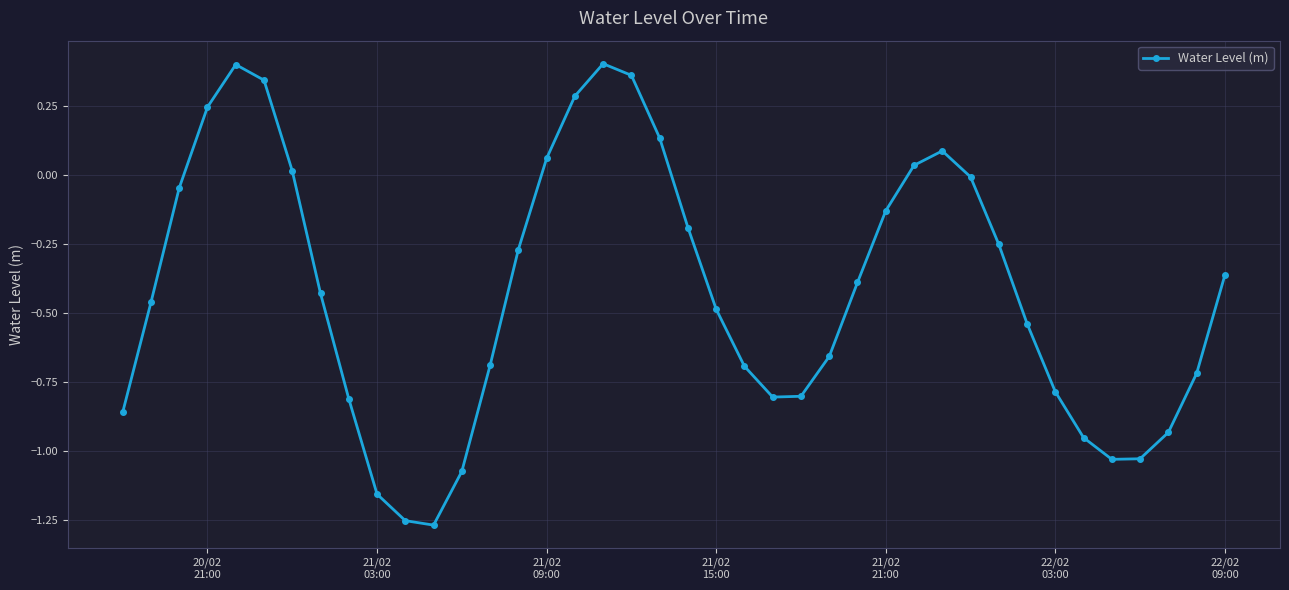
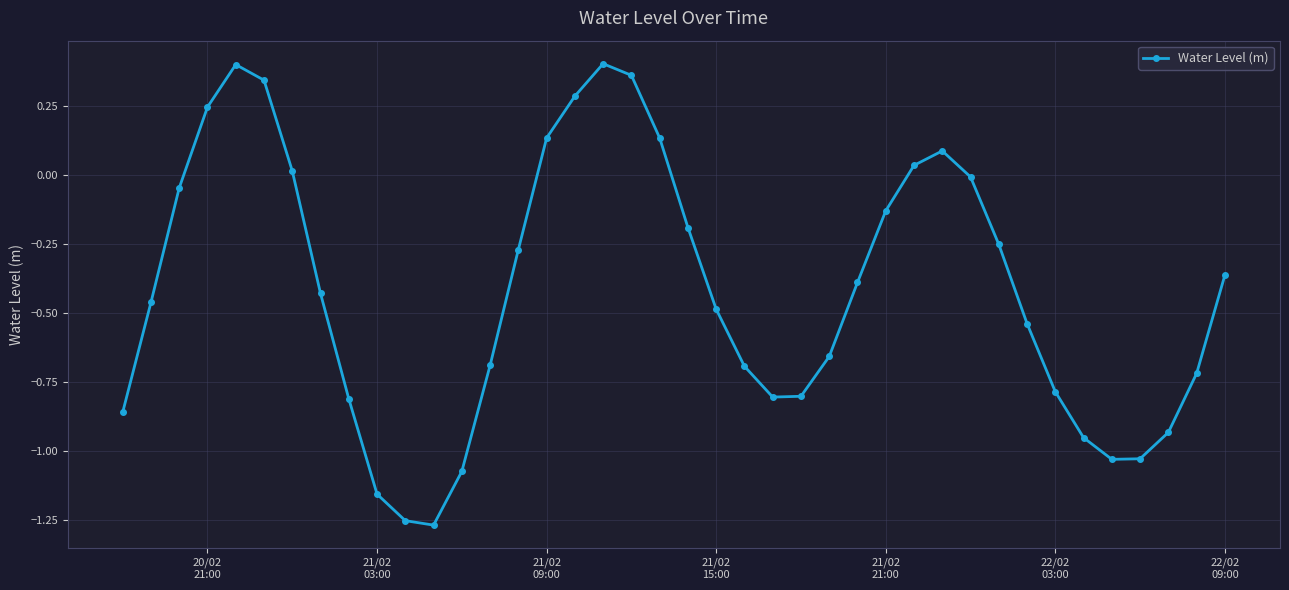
21/02 09:00: 0.06 -> 0.13
